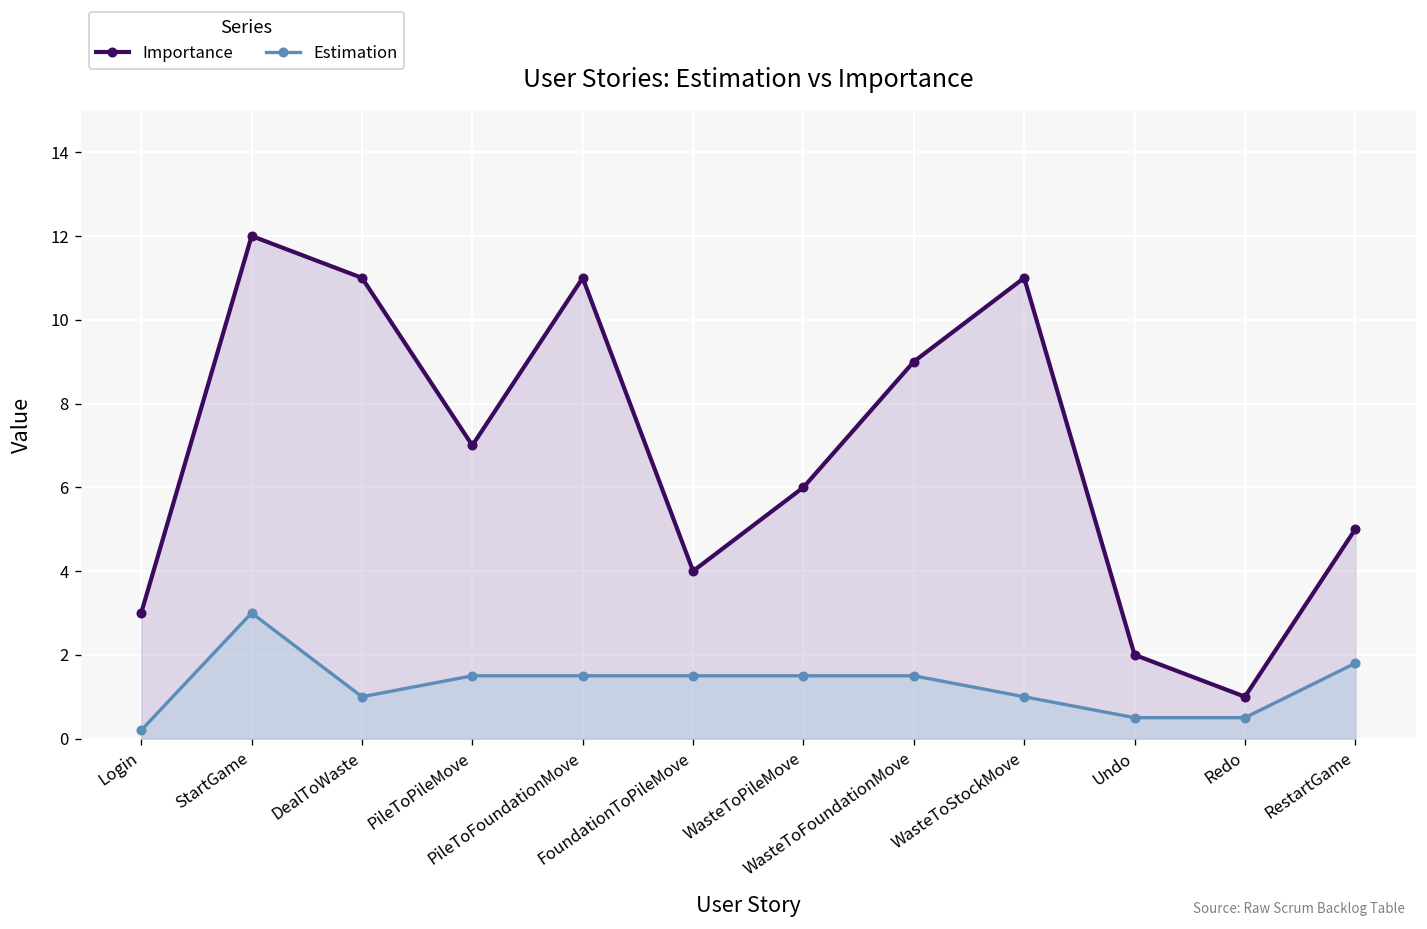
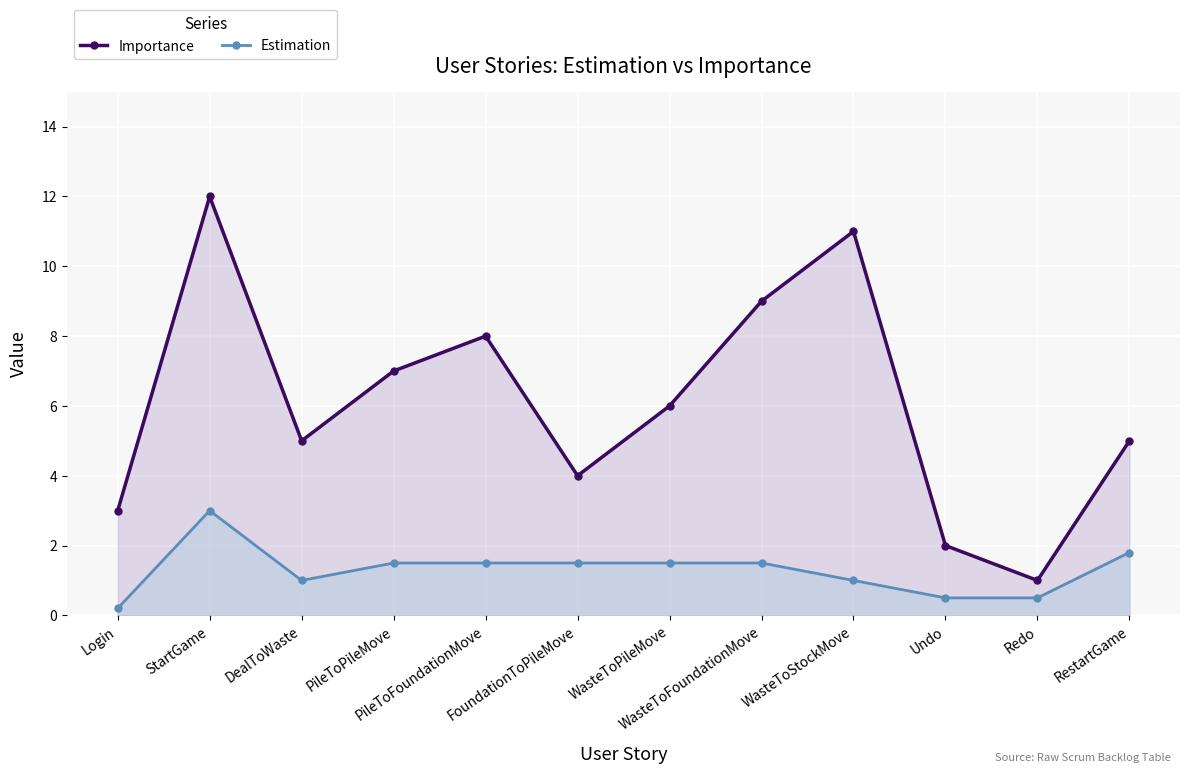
Importance, DealToWaste: 11 -> 5
Importance, PileToFoundationMove: 11 -> 8
